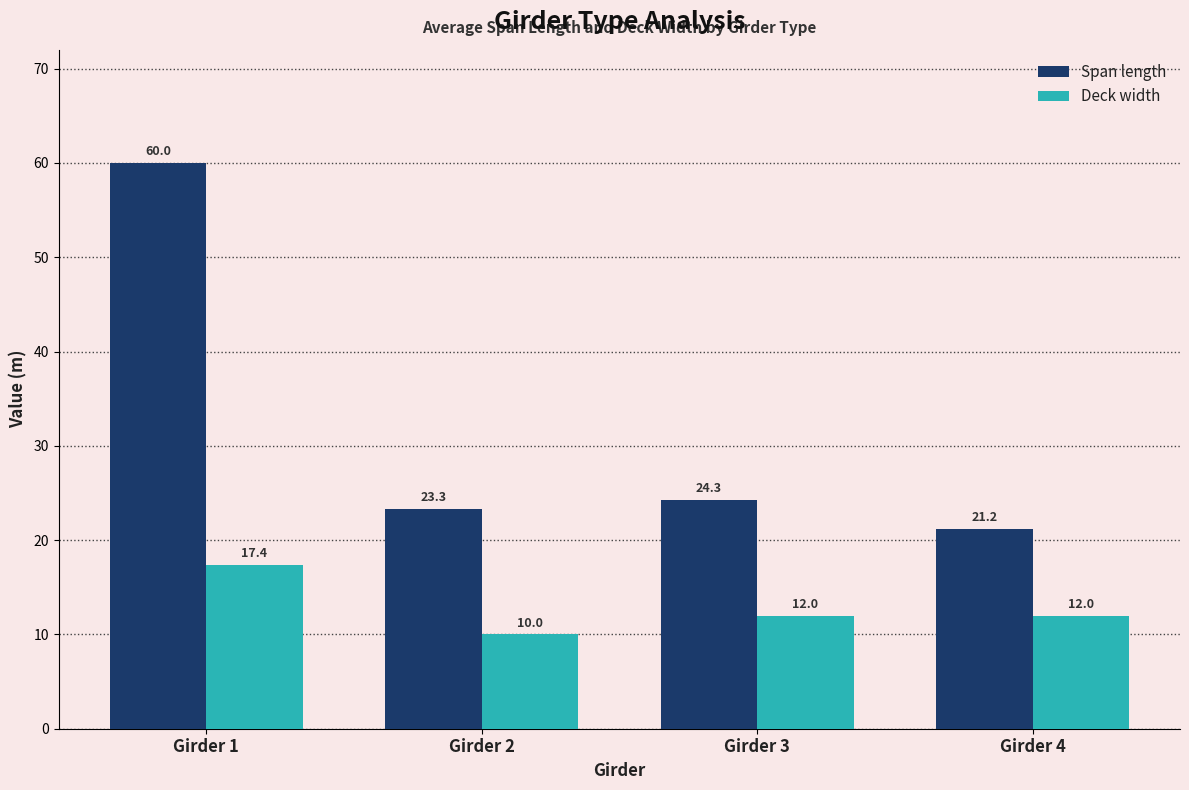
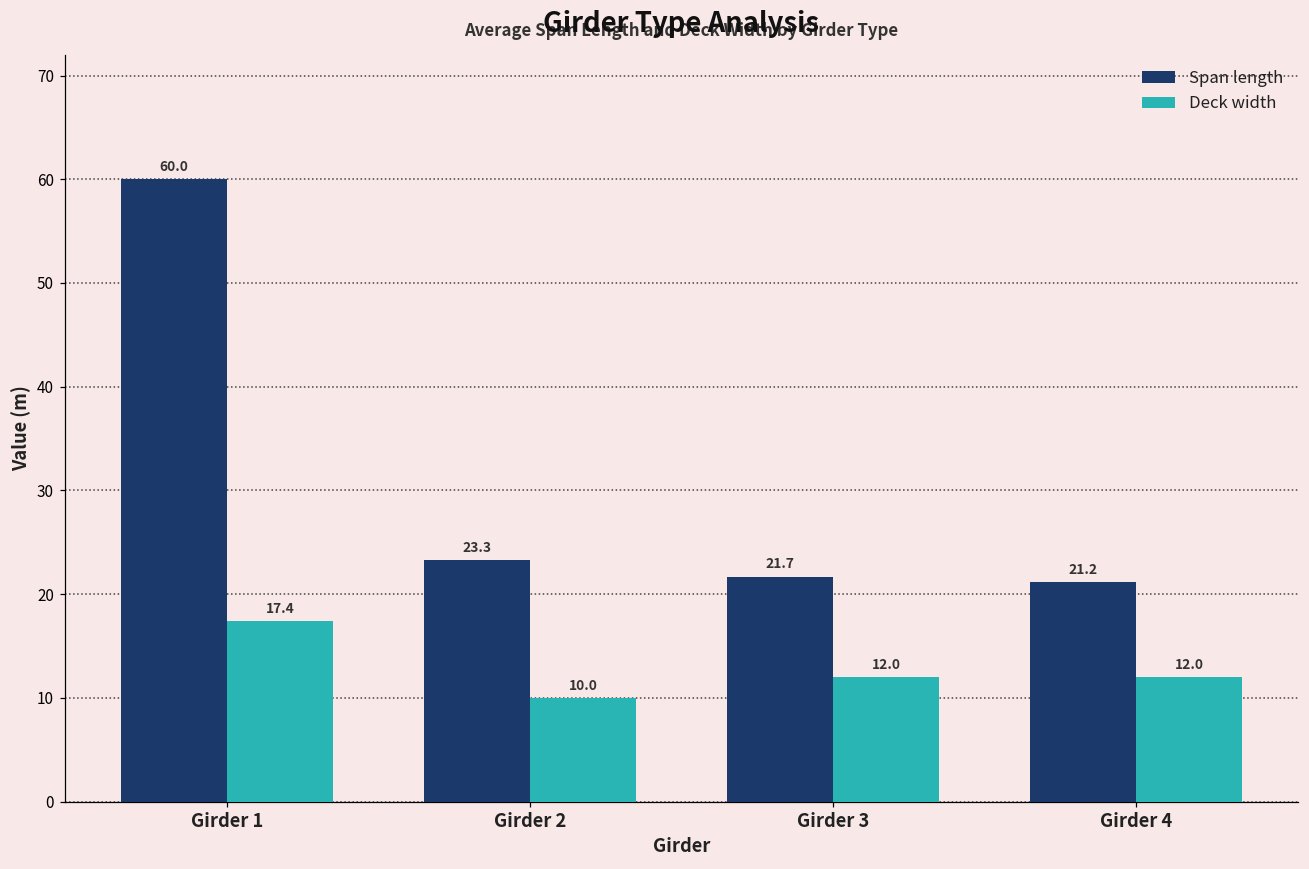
Span length, Girder 3: 24.3 -> 21.7
